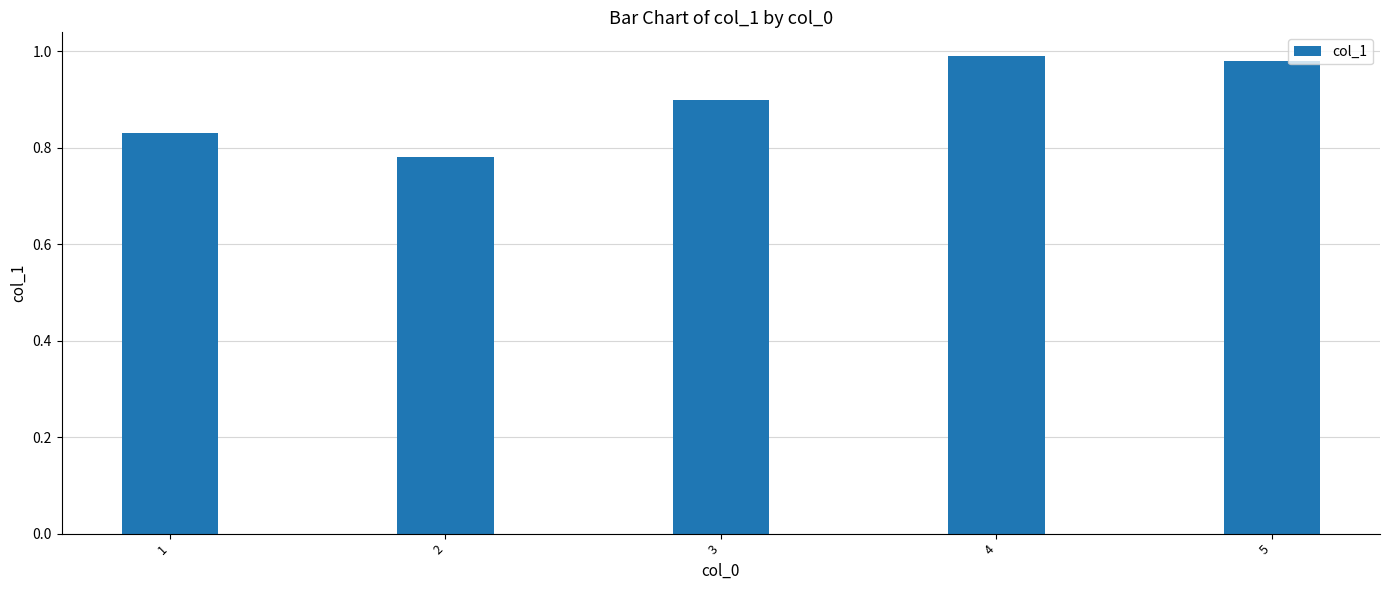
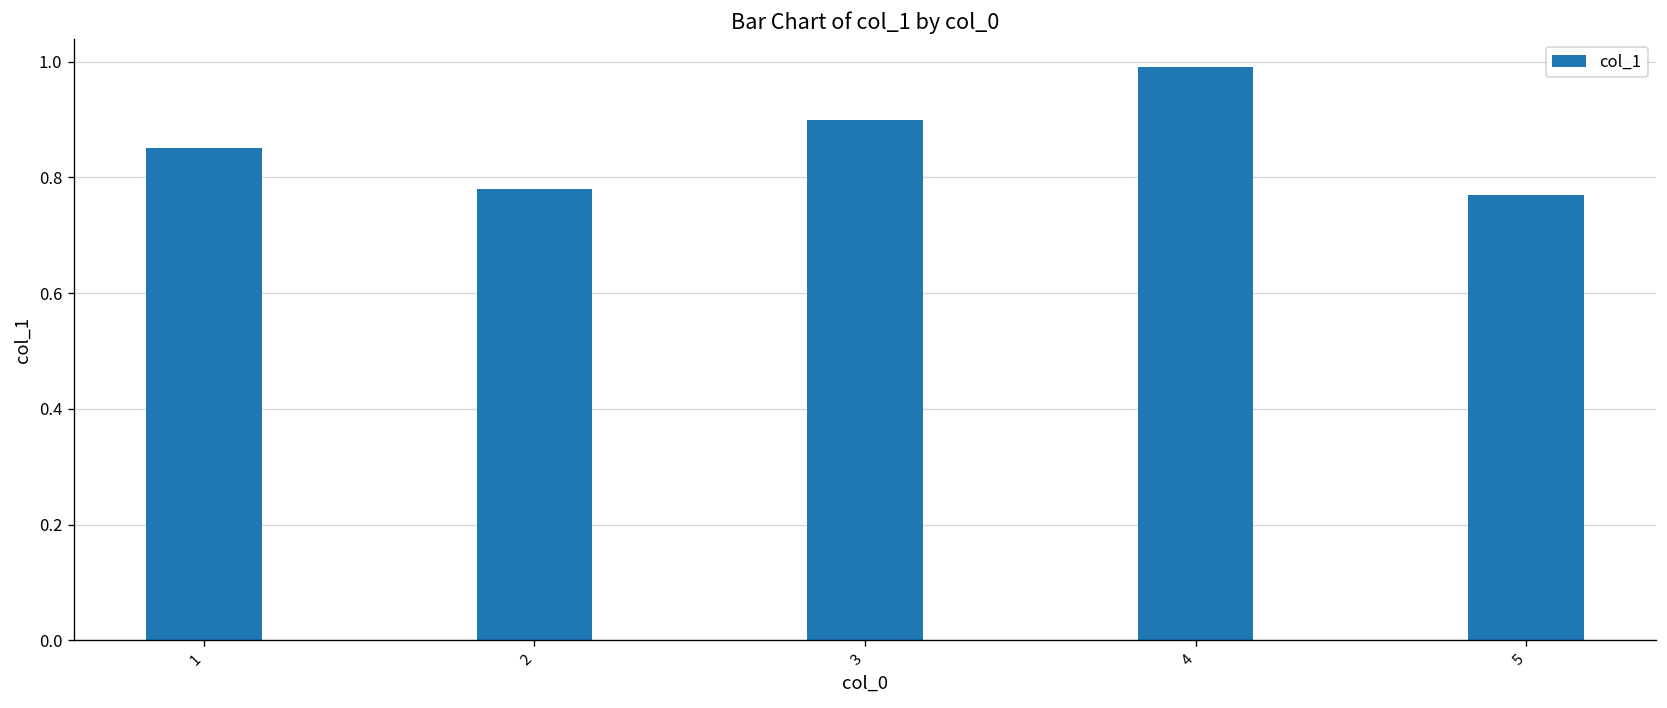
1: 0.83 -> 0.85
5: 0.98 -> 0.77
